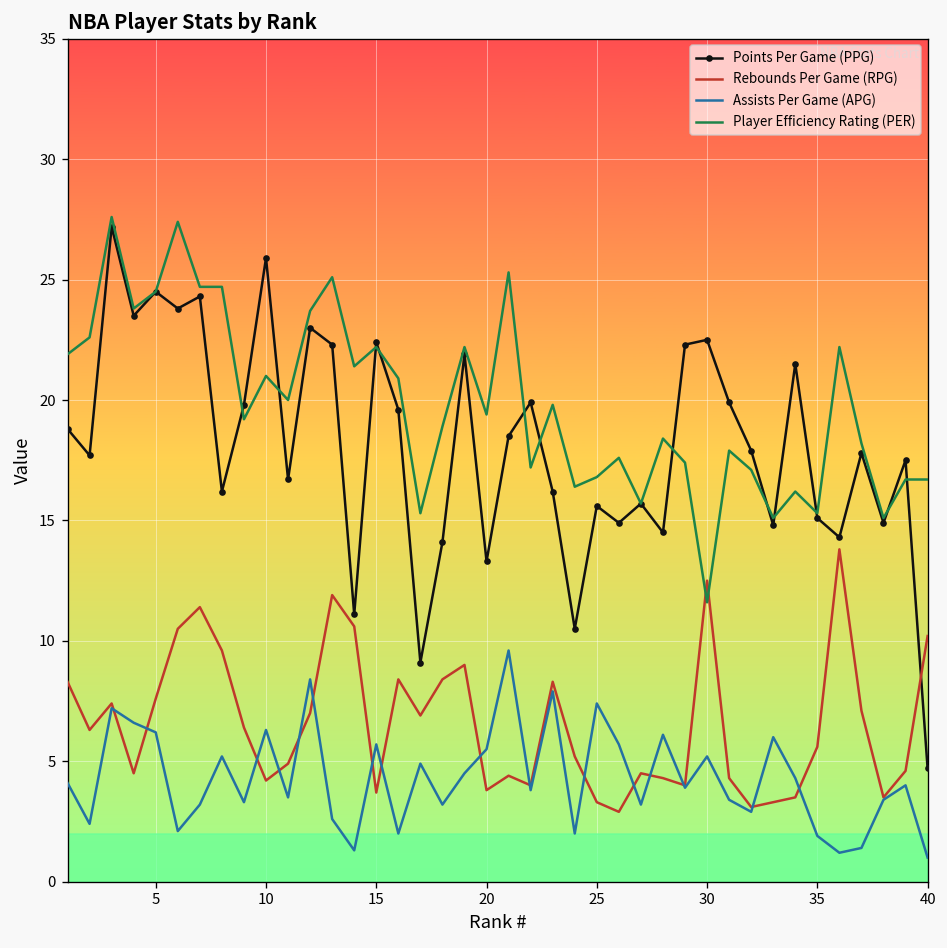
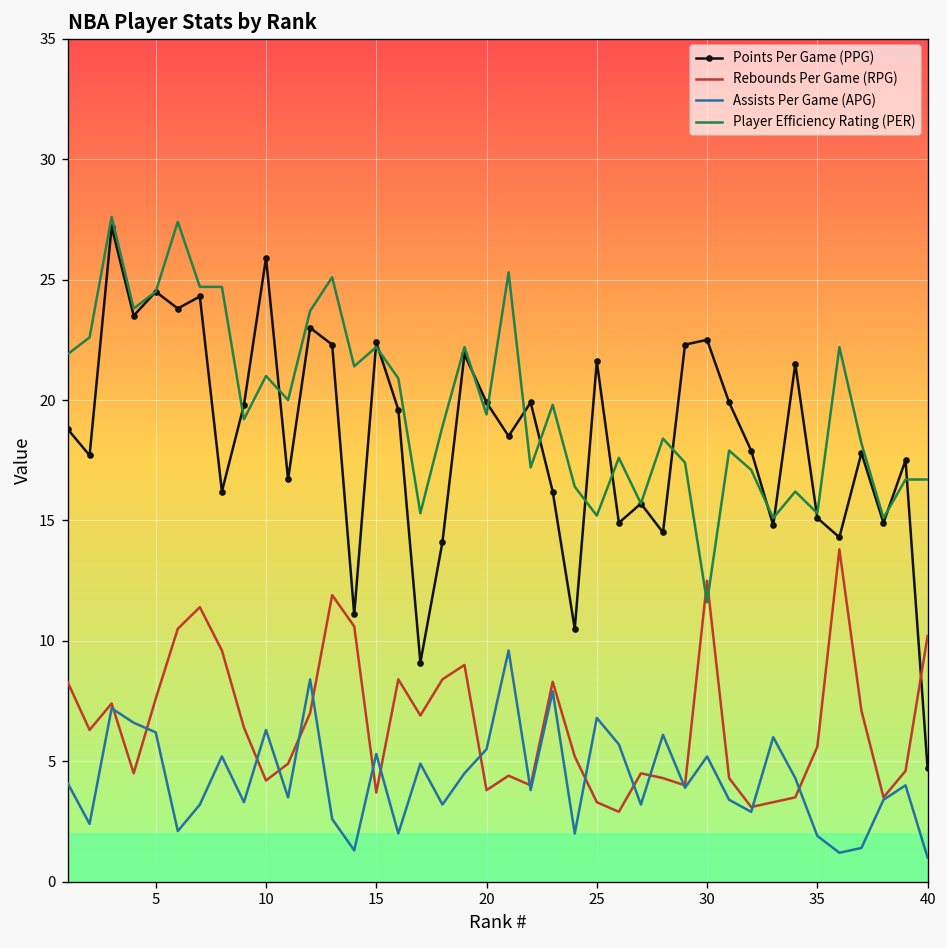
Assists Per Game (APG), 15: 5.7 -> 5.3
Points Per Game (PPG), 20: 13.3 -> 19.9
Points Per Game (PPG), 25: 15.6 -> 21.6
Assists Per Game (APG), 25: 7.4 -> 6.8
Player Efficiency Rating (PER), 25: 16.8 -> 15.2
